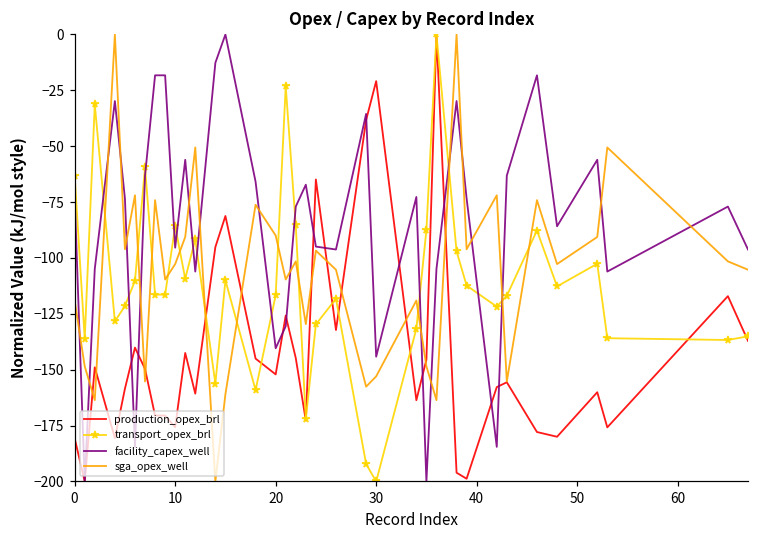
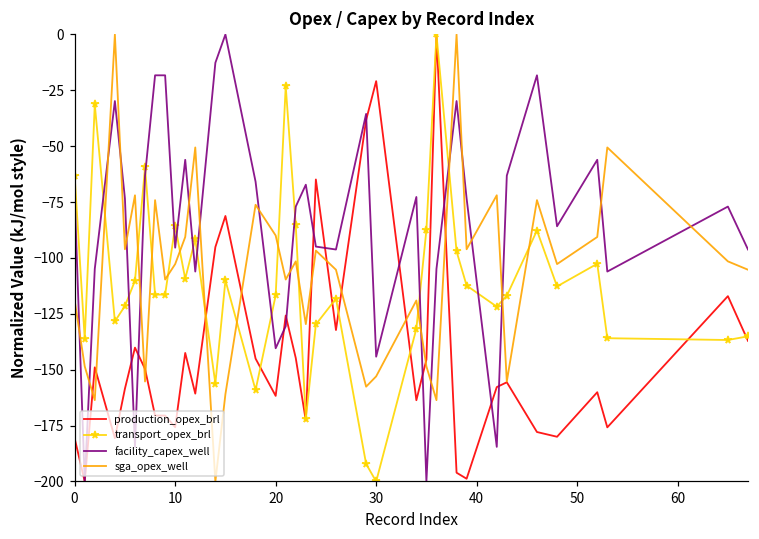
production_opex_brl, 20: -152 -> -162
